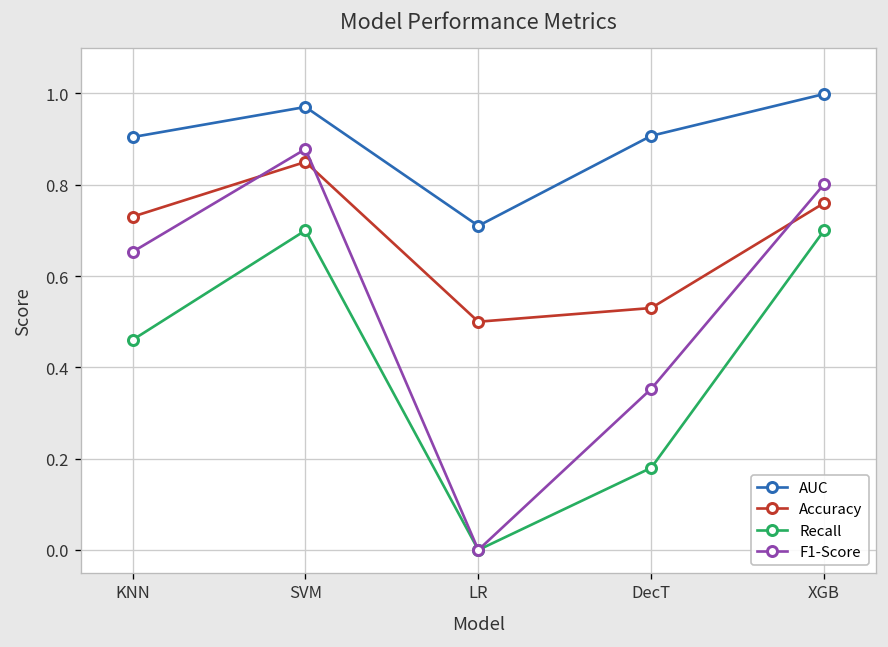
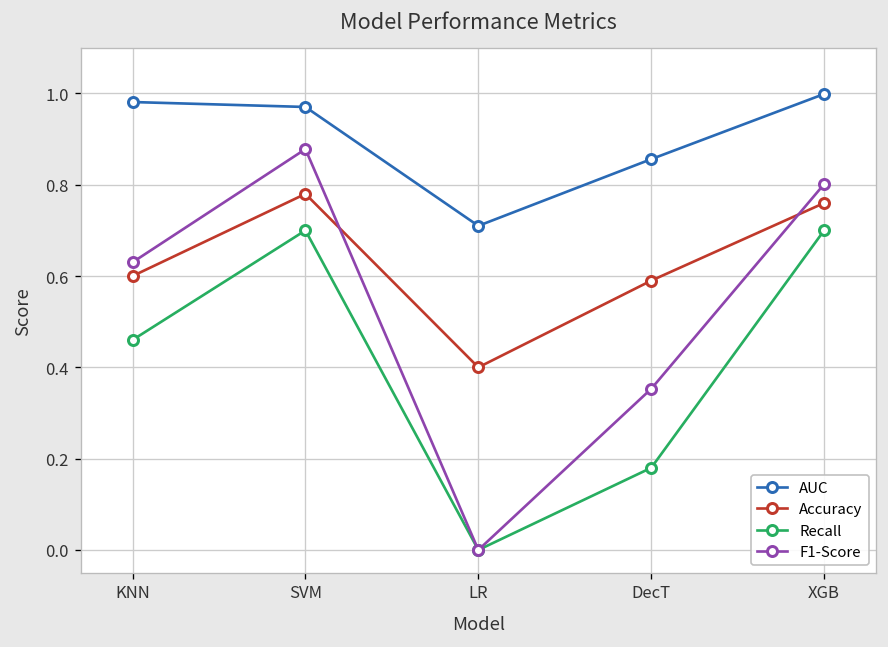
AUC, KNN: 0.90 -> 0.98
Accuracy, KNN: 0.73 -> 0.60
F1-Score, KNN: 0.65 -> 0.63
Accuracy, SVM: 0.85 -> 0.78
Accuracy, LR: 0.5 -> 0.4
AUC, DecT: 0.91 -> 0.86
Accuracy, DecT: 0.53 -> 0.59
